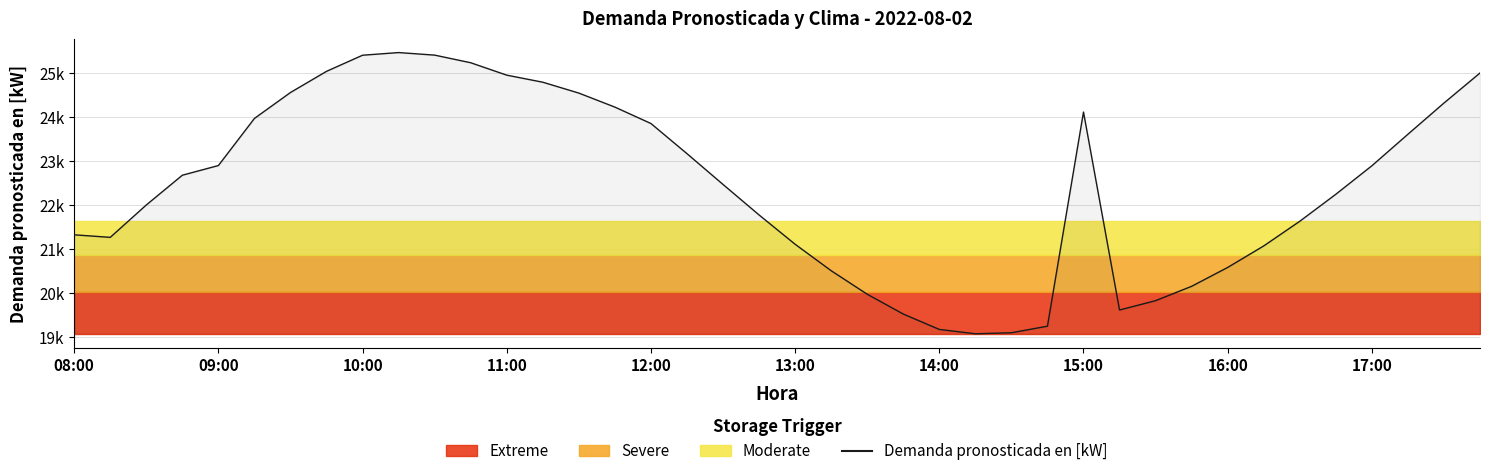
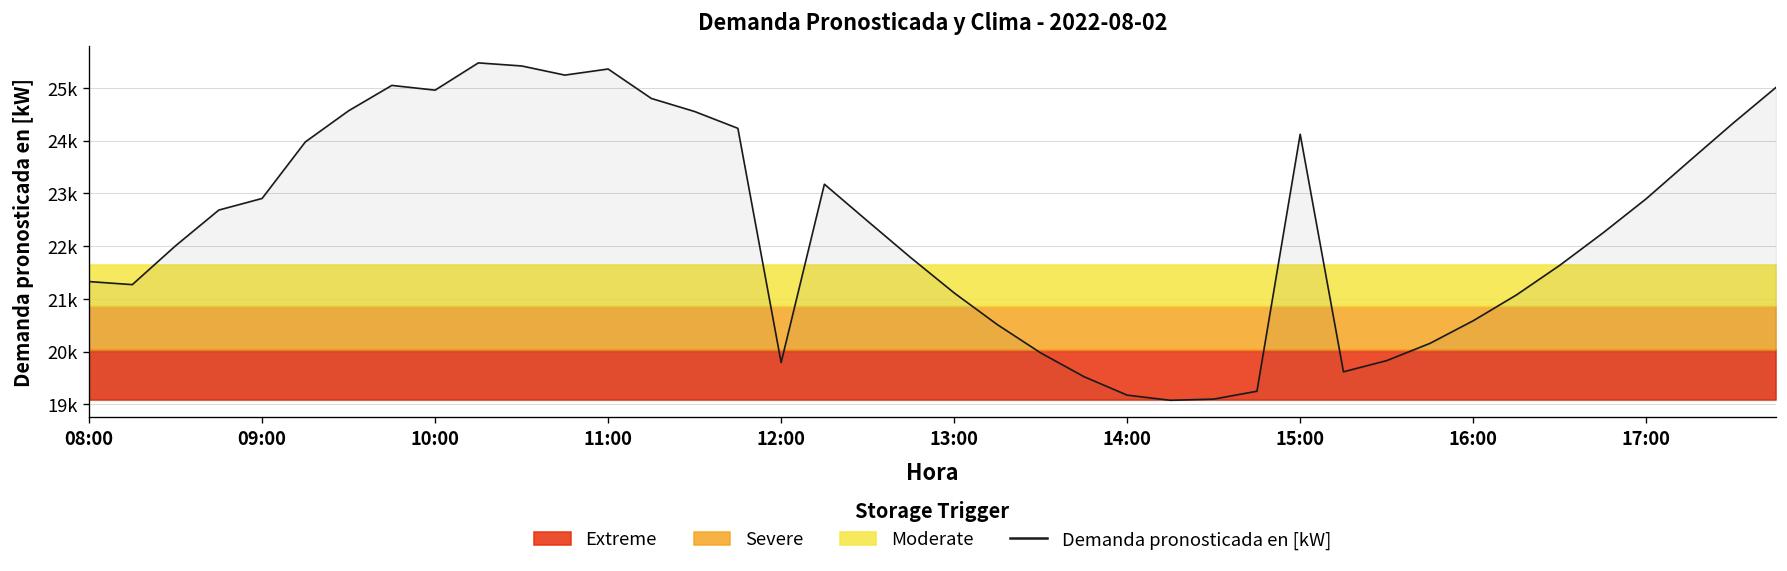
Demanda pronosticada en [kW], 10:00: 25400 -> 25000
Demanda pronosticada en [kW], 11:00: 25000 -> 25400
Demanda pronosticada en [kW], 12:00: 23900 -> 19800
